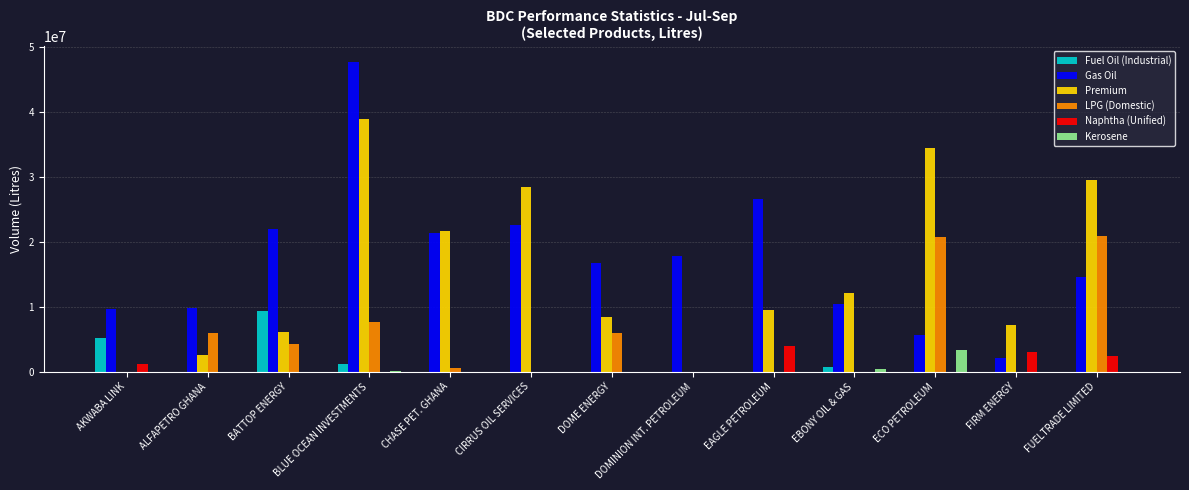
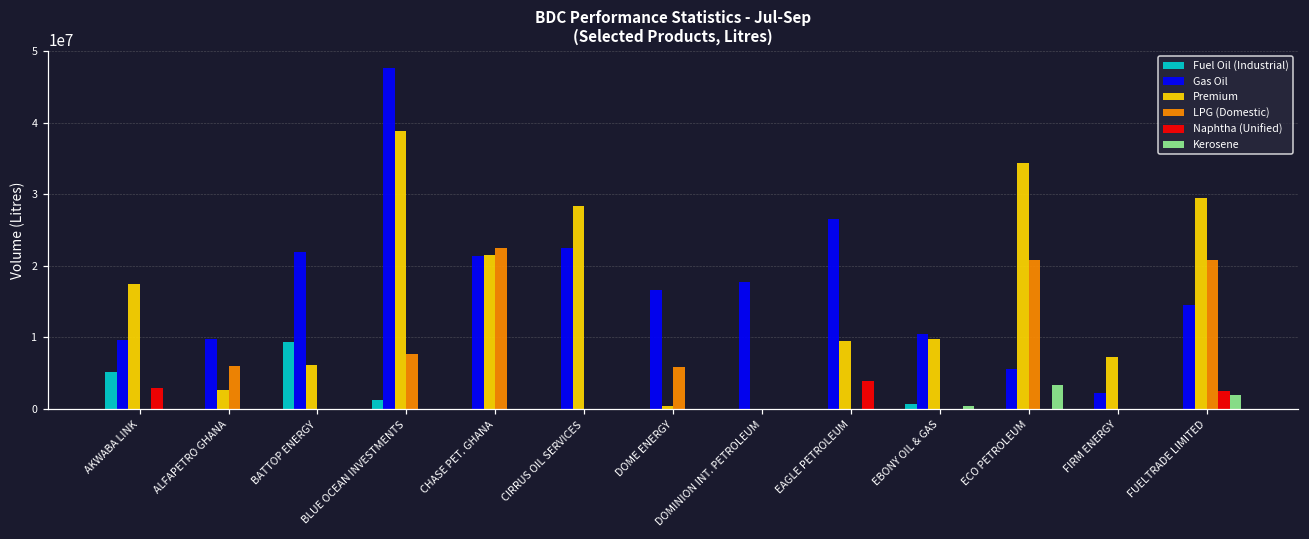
Premium, AKWABA LINK: 0 -> 17000000
Naphtha (Unified), AKWABA LINK: 1000000 -> 3000000
LPG (Domestic), BATTOP ENERGY: 4000000 -> 0
LPG (Domestic), CHASE PET. GHANA: 0 -> 23000000
Premium, DOME ENERGY: 8000000 -> 0
Premium, EBONY OIL & GAS: 12000000 -> 10000000
Naphtha (Unified), FIRM ENERGY: 3000000 -> 0
Kerosene, FUELTRADE LIMITED: 0 -> 2000000
